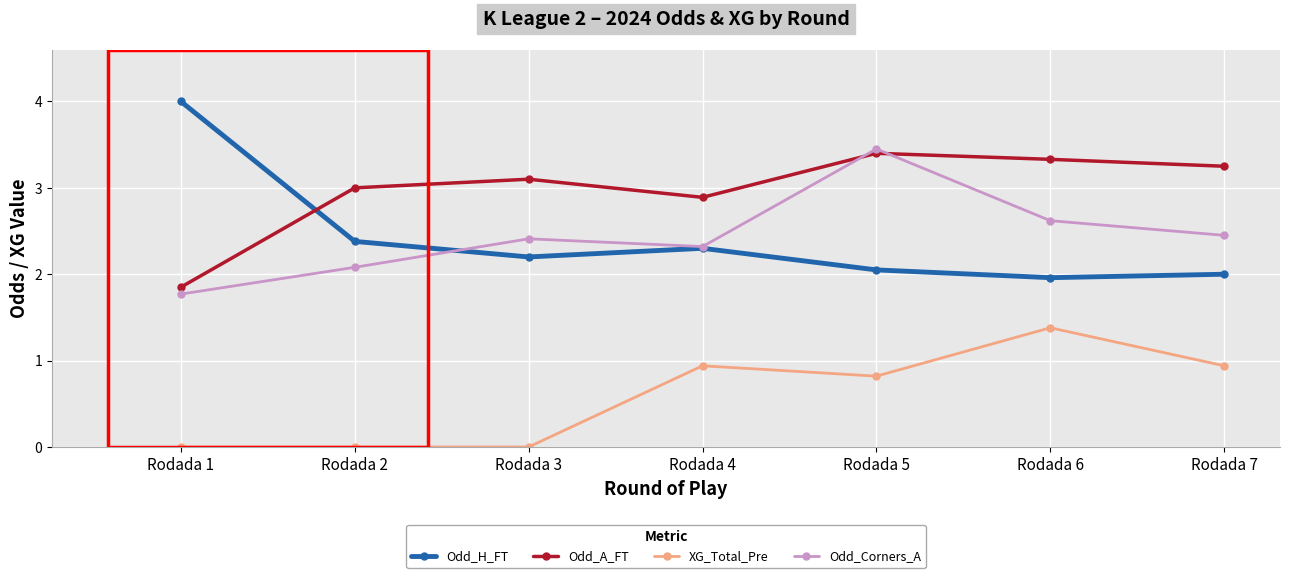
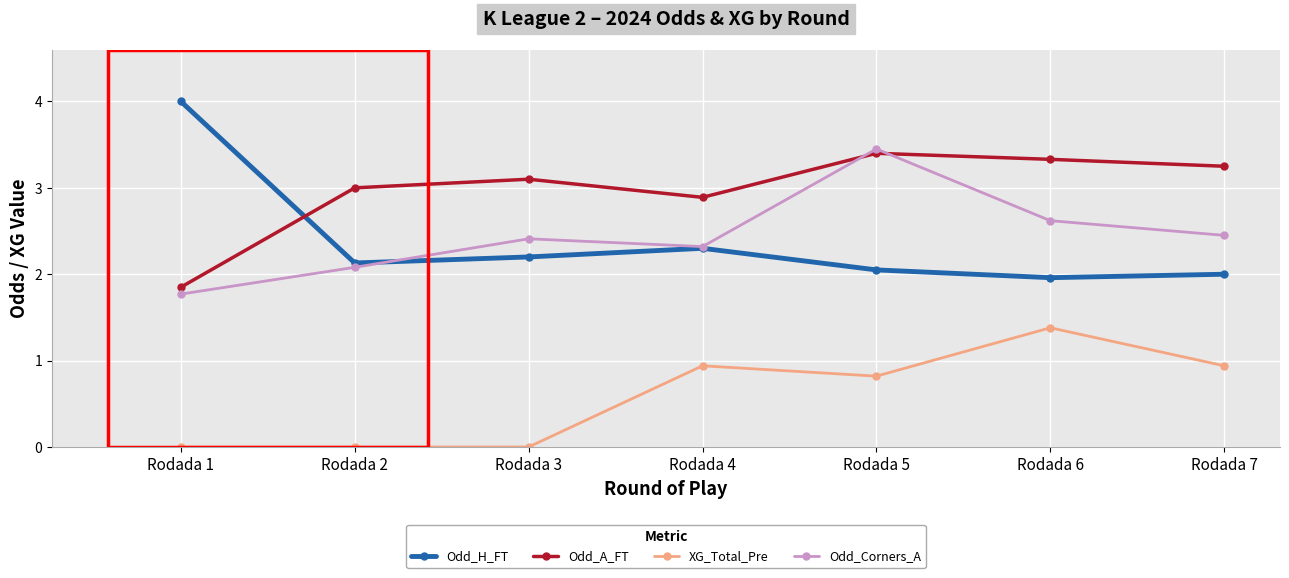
Odd_H_FT, Rodada 2: 2.4 -> 2.1
